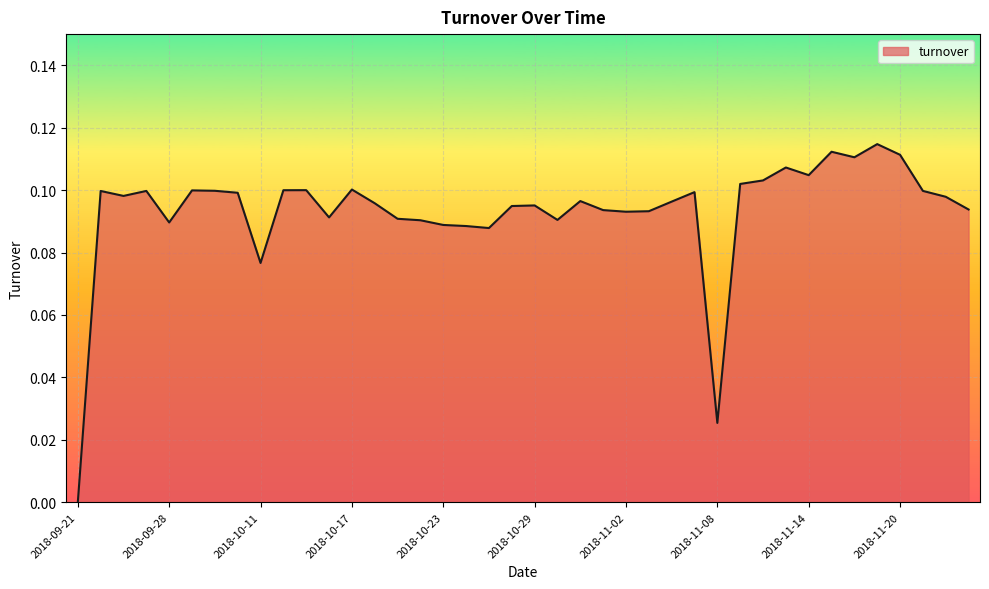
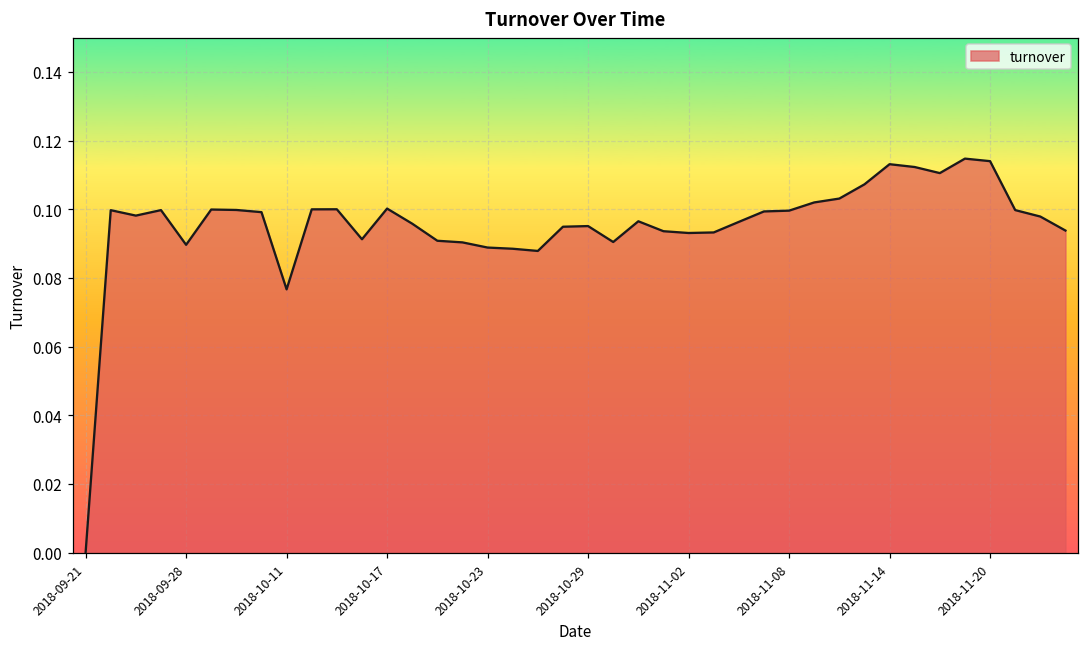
2018-11-08: 0.025 -> 0.100
2018-11-14: 0.105 -> 0.113
2018-11-20: 0.111 -> 0.114
